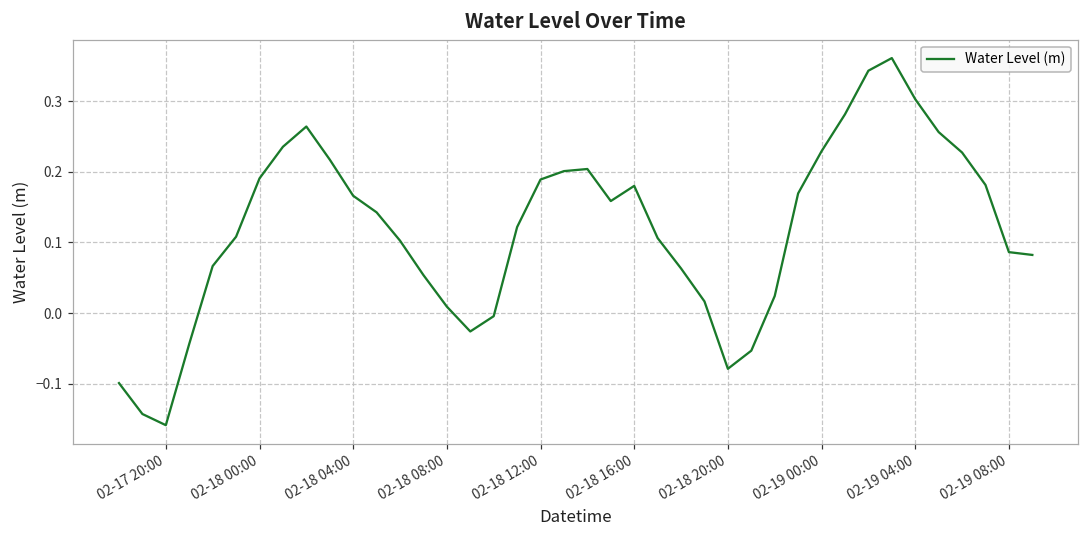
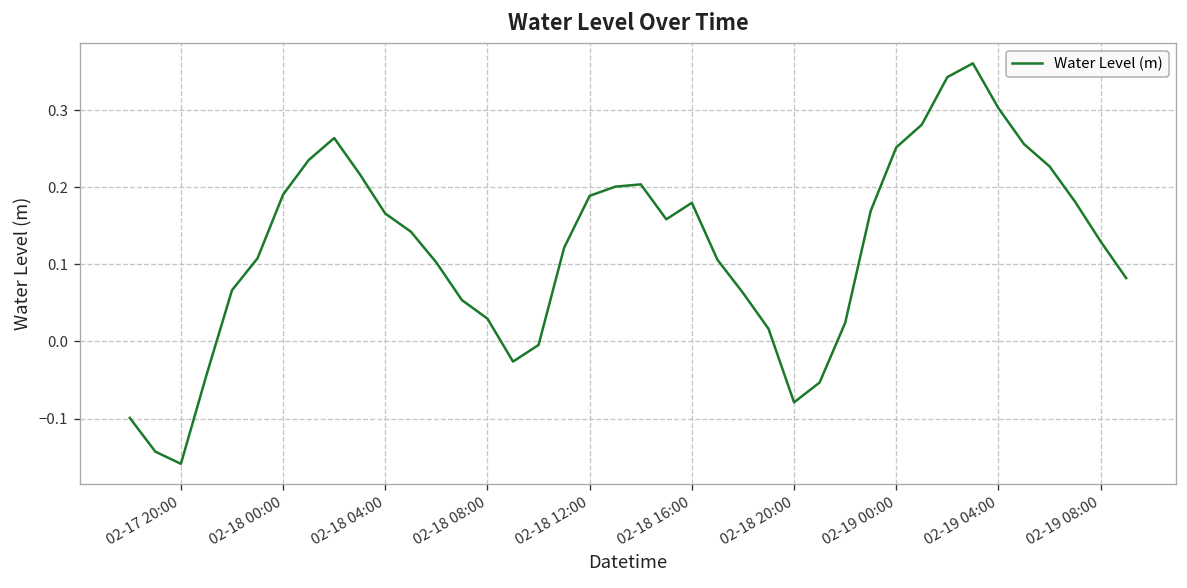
02-18 08:00: 0.01 -> 0.03
02-19 00:00: 0.23 -> 0.25
02-19 08:00: 0.09 -> 0.13
